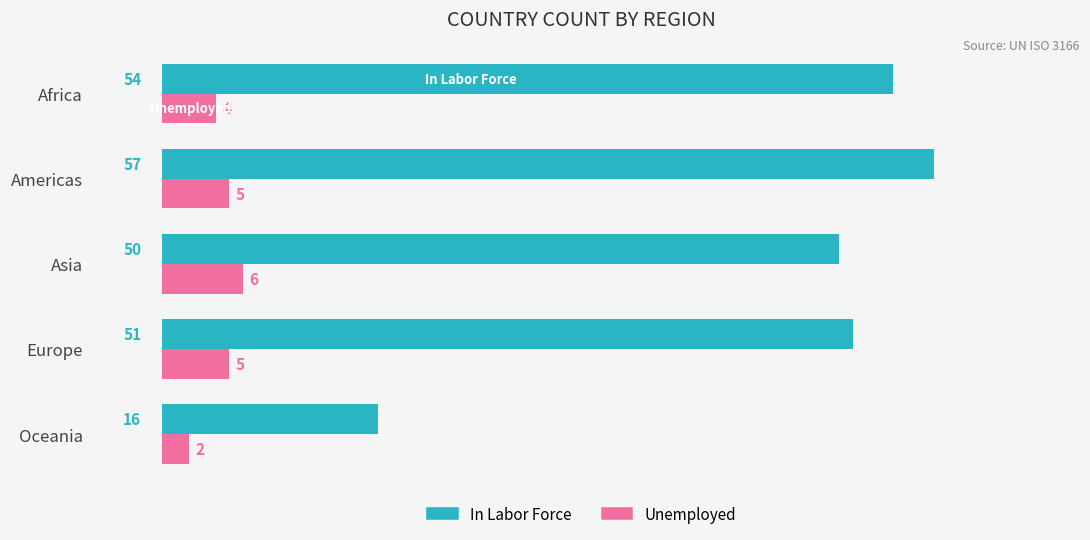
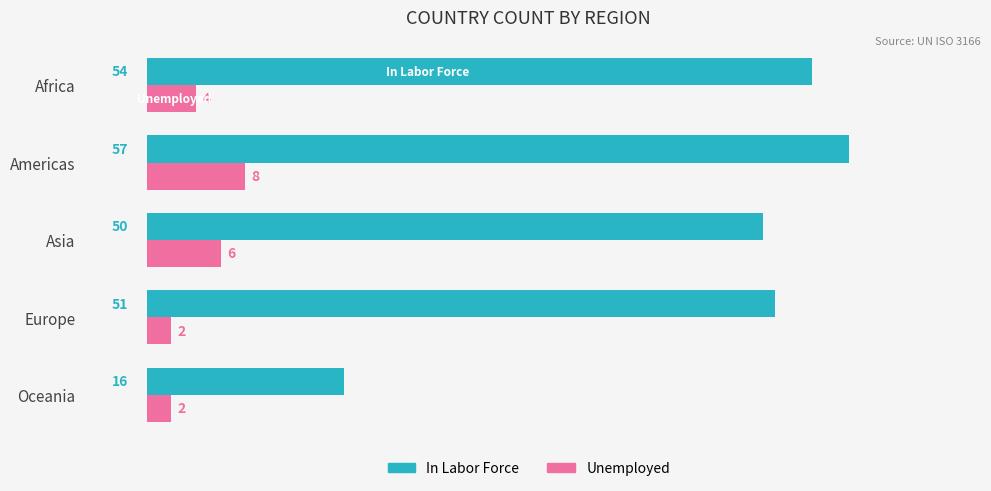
Unemployed, Americas: 5 -> 8
Unemployed, Europe: 5 -> 2
